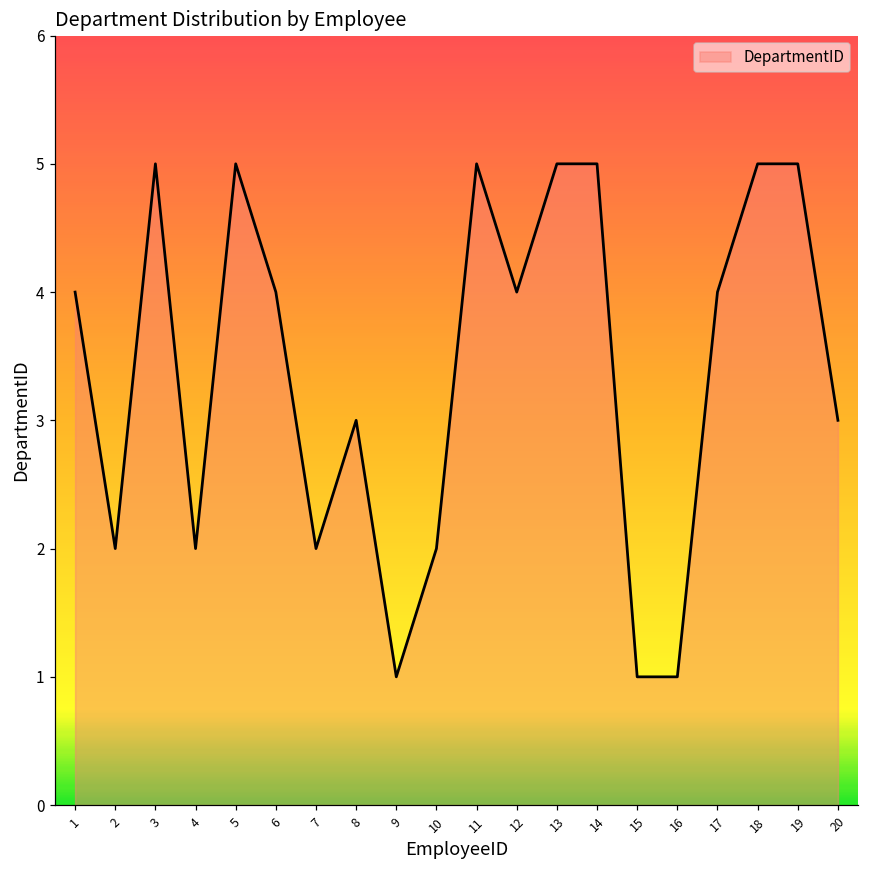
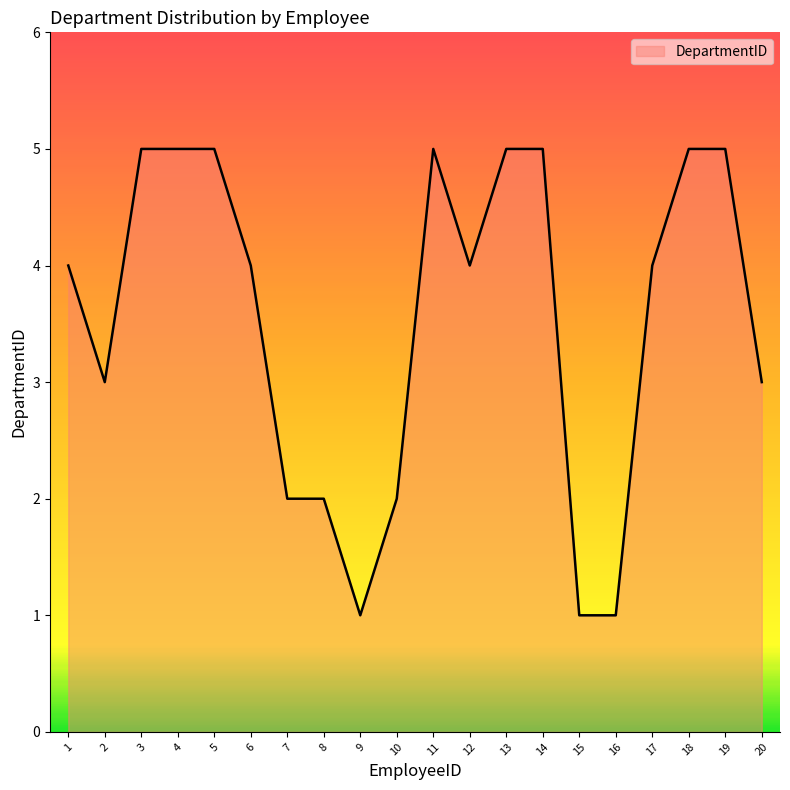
2: 2 -> 3
4: 2 -> 5
8: 3 -> 2
